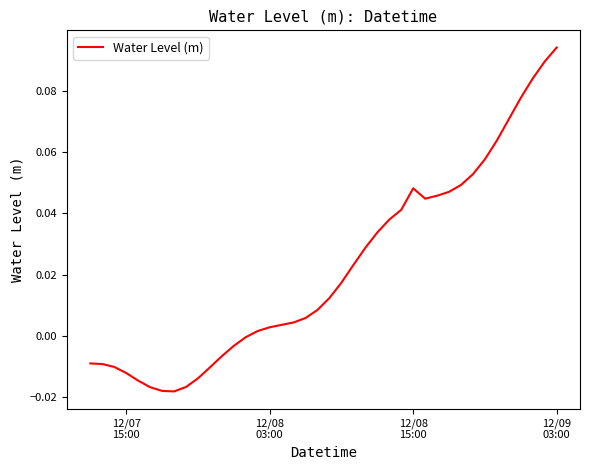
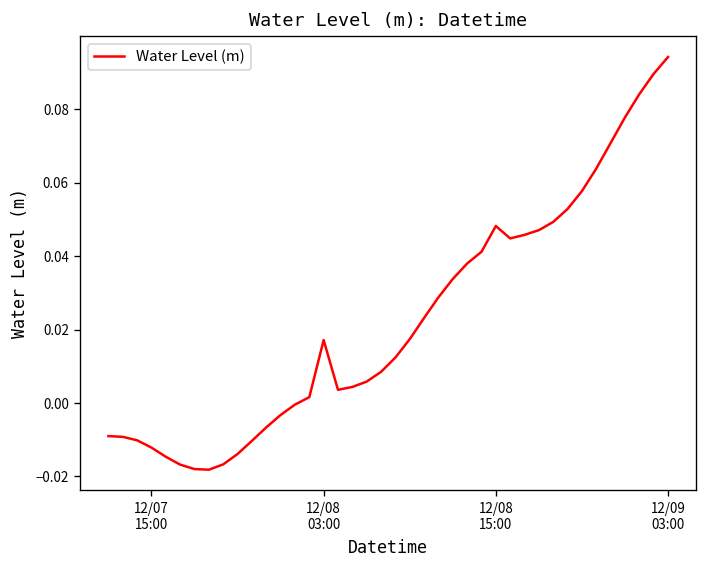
12/08 03:00: 0.003 -> 0.017
